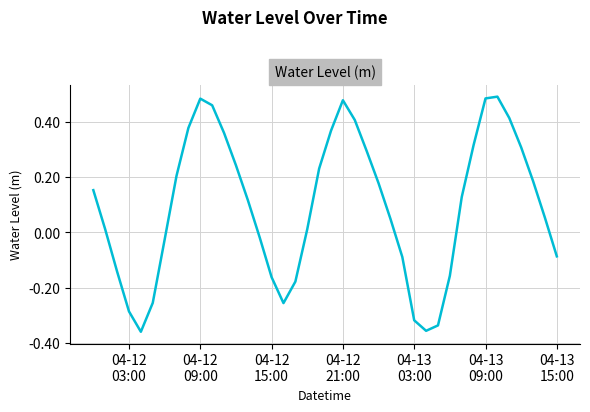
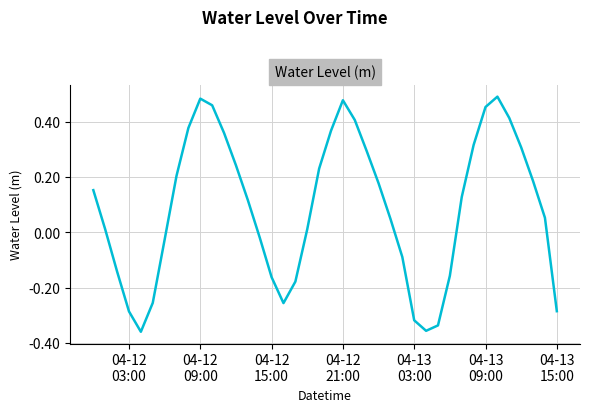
04-13 09:00: 0.48 -> 0.45
04-13 15:00: -0.09 -> -0.29
